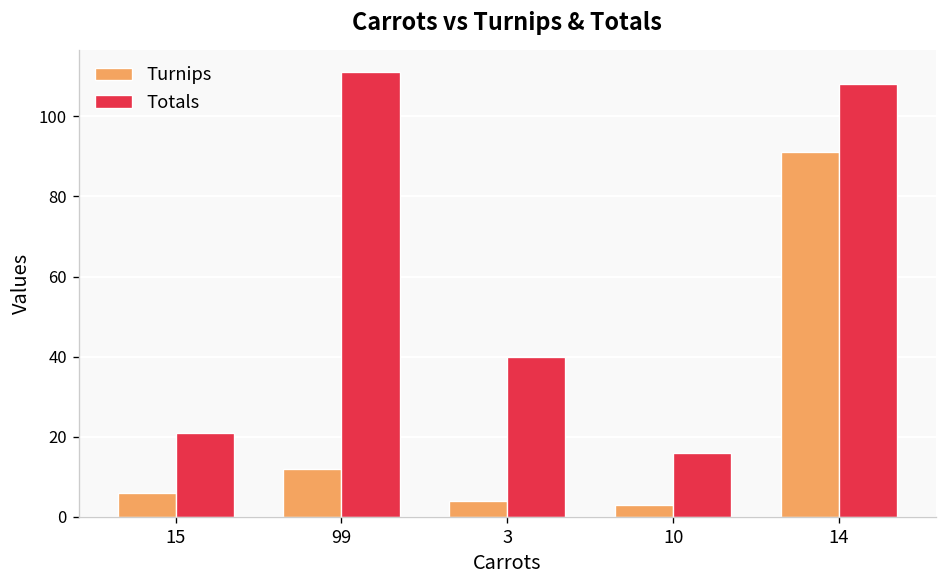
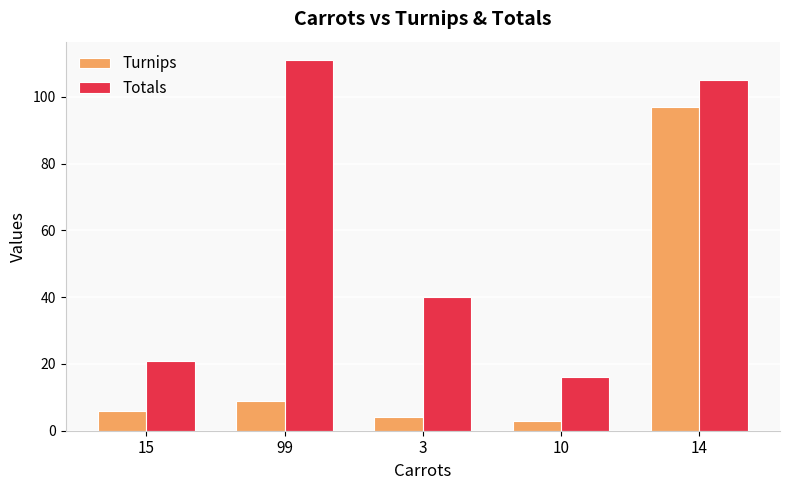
Turnips, 99: 12 -> 9
Turnips, 14: 91 -> 97
Totals, 14: 108 -> 105
